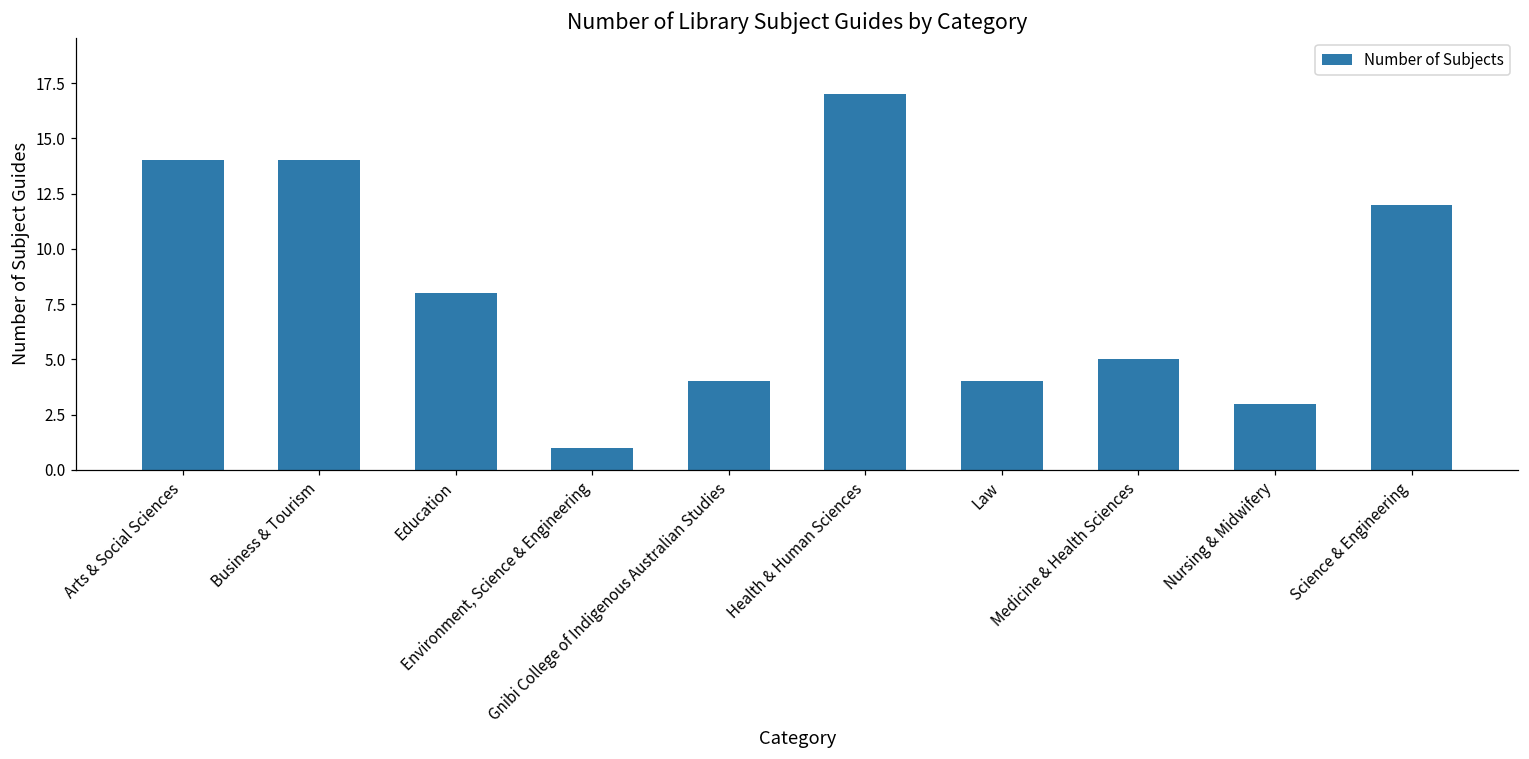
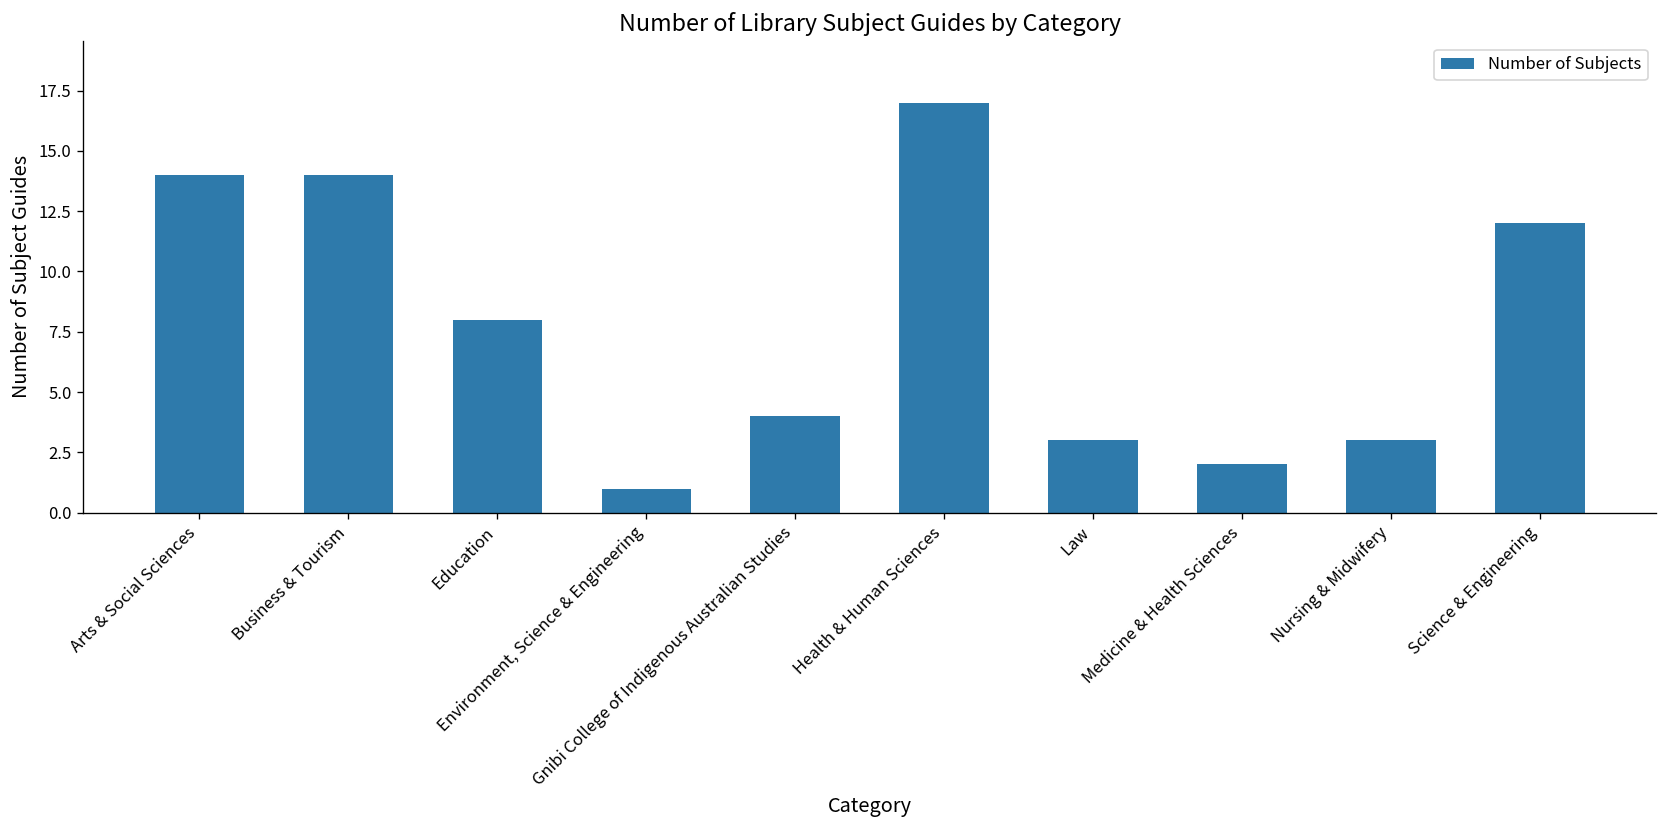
Law: 4 -> 3
Medicine & Health Sciences: 5 -> 2
